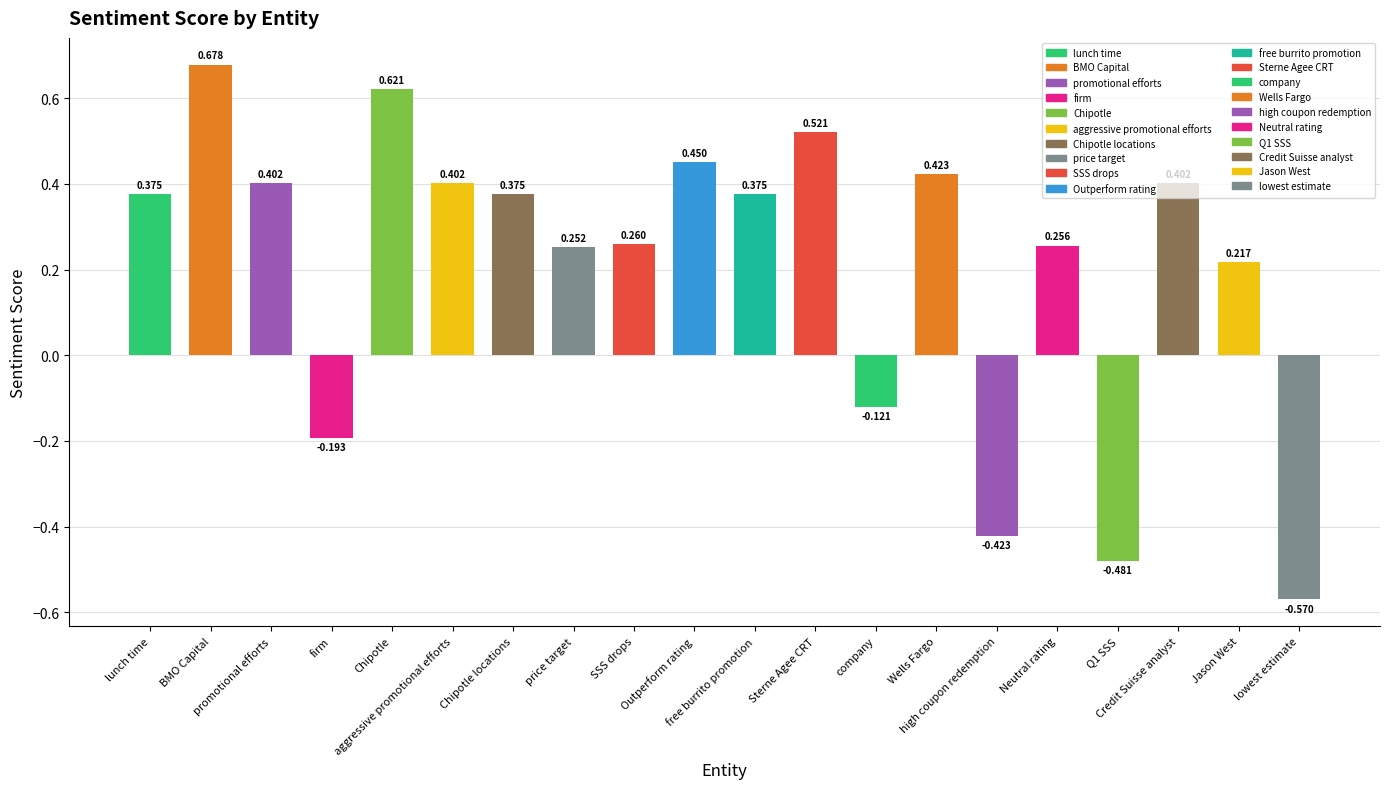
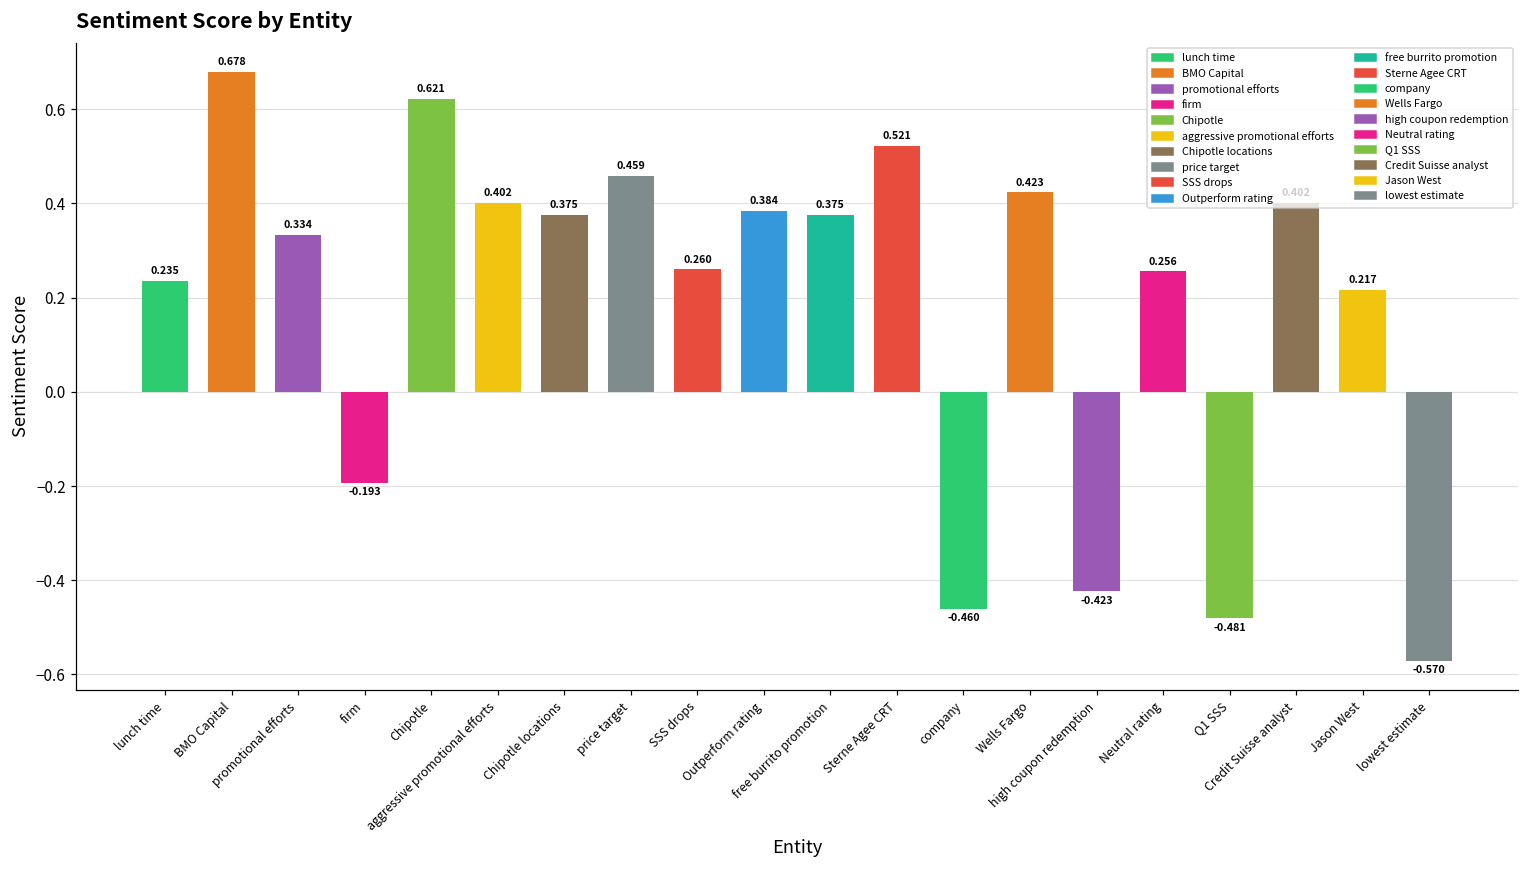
lunch time: 0.375 -> 0.235
promotional efforts: 0.402 -> 0.334
price target: 0.252 -> 0.459
Outperform rating: 0.450 -> 0.384
company: -0.121 -> -0.460
